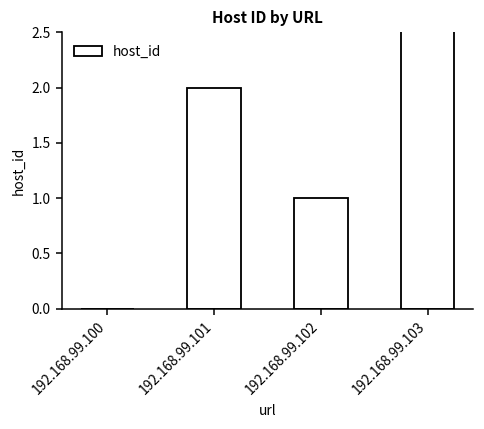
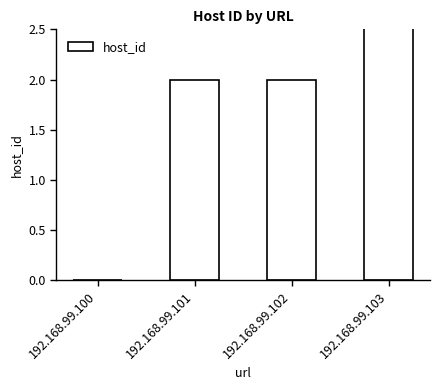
192.168.99.102: 1 -> 2
